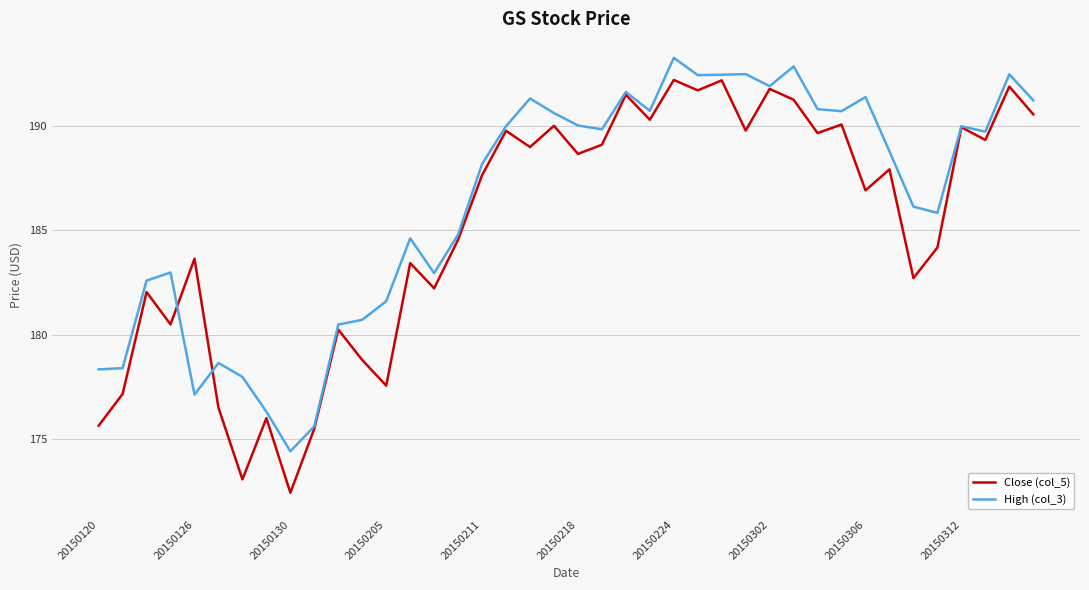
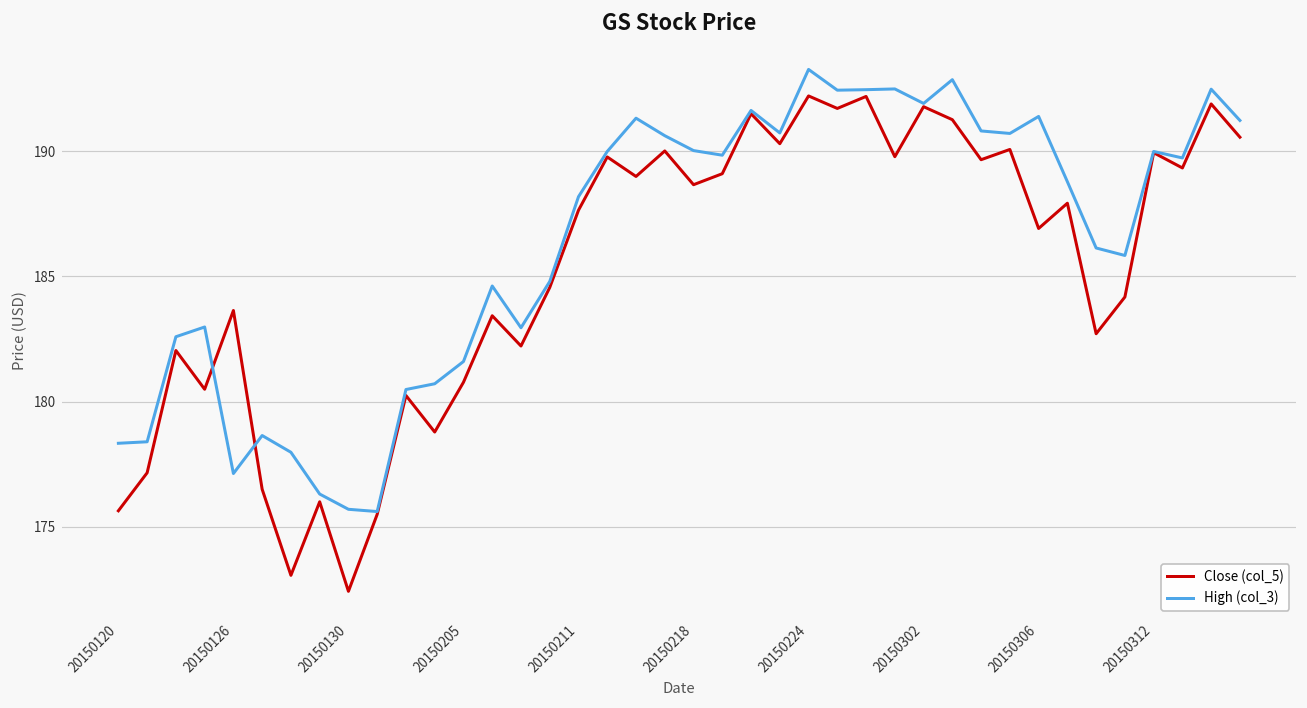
High (col_3), 20150130: 174.4 -> 175.7
Close (col_5), 20150205: 177.6 -> 180.8
